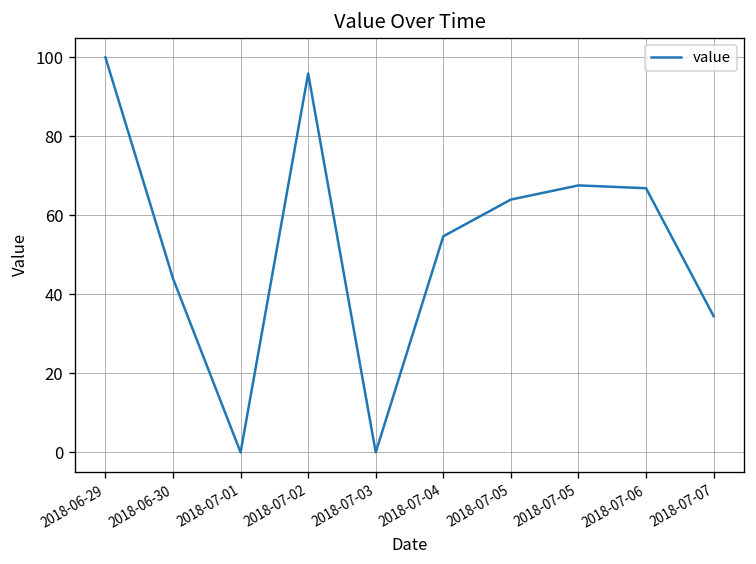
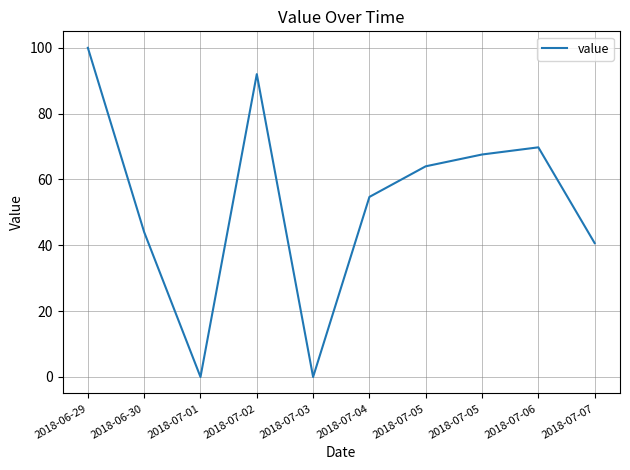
2018-07-02: 96 -> 92
2018-07-06: 67 -> 70
2018-07-07: 34 -> 41
